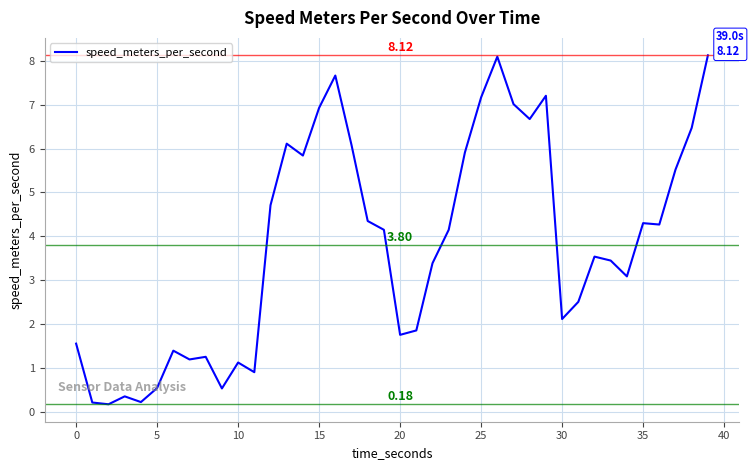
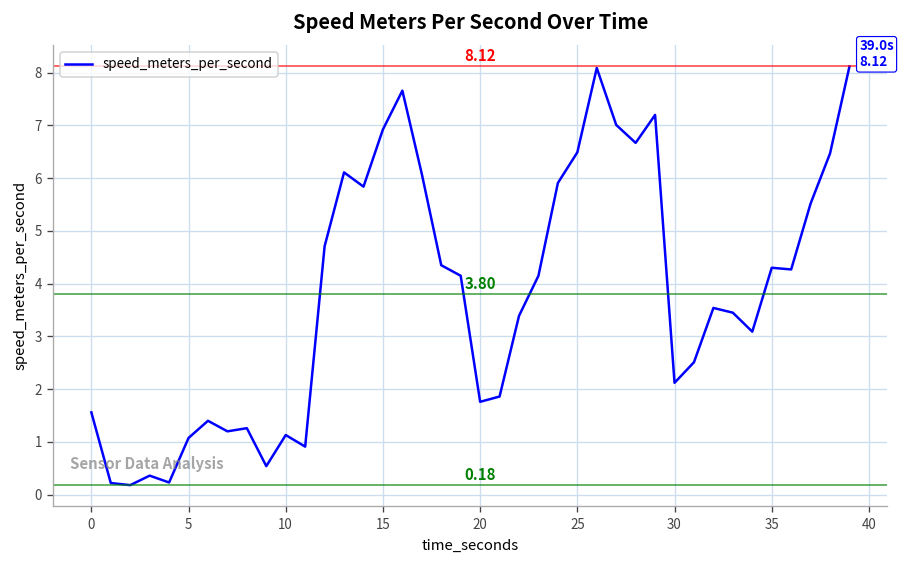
5: 0.6 -> 1.1
25: 7.2 -> 6.5
